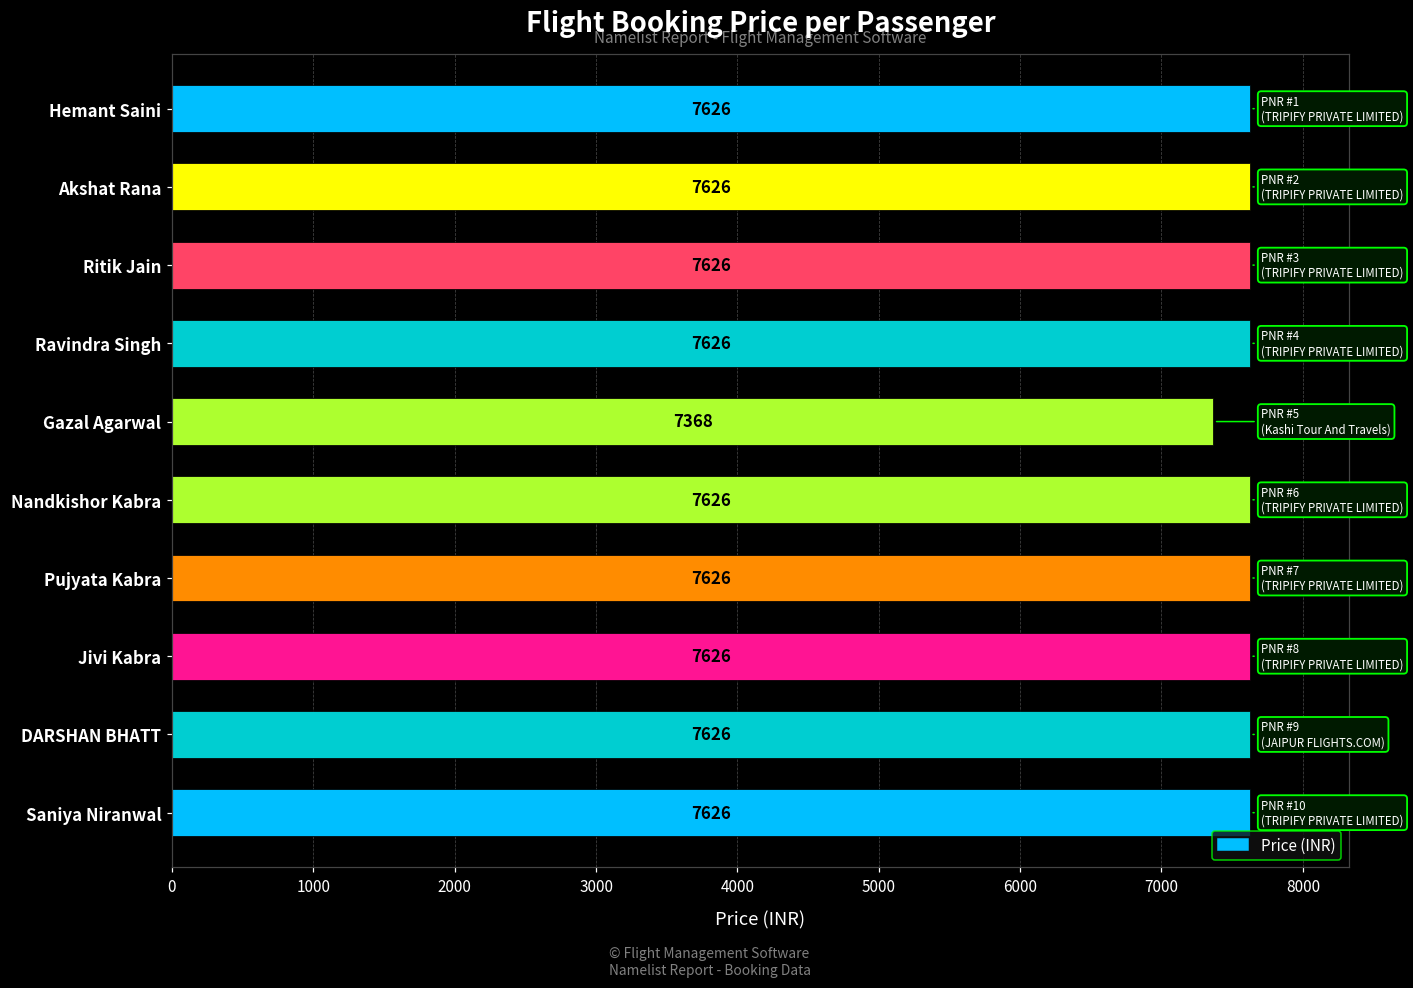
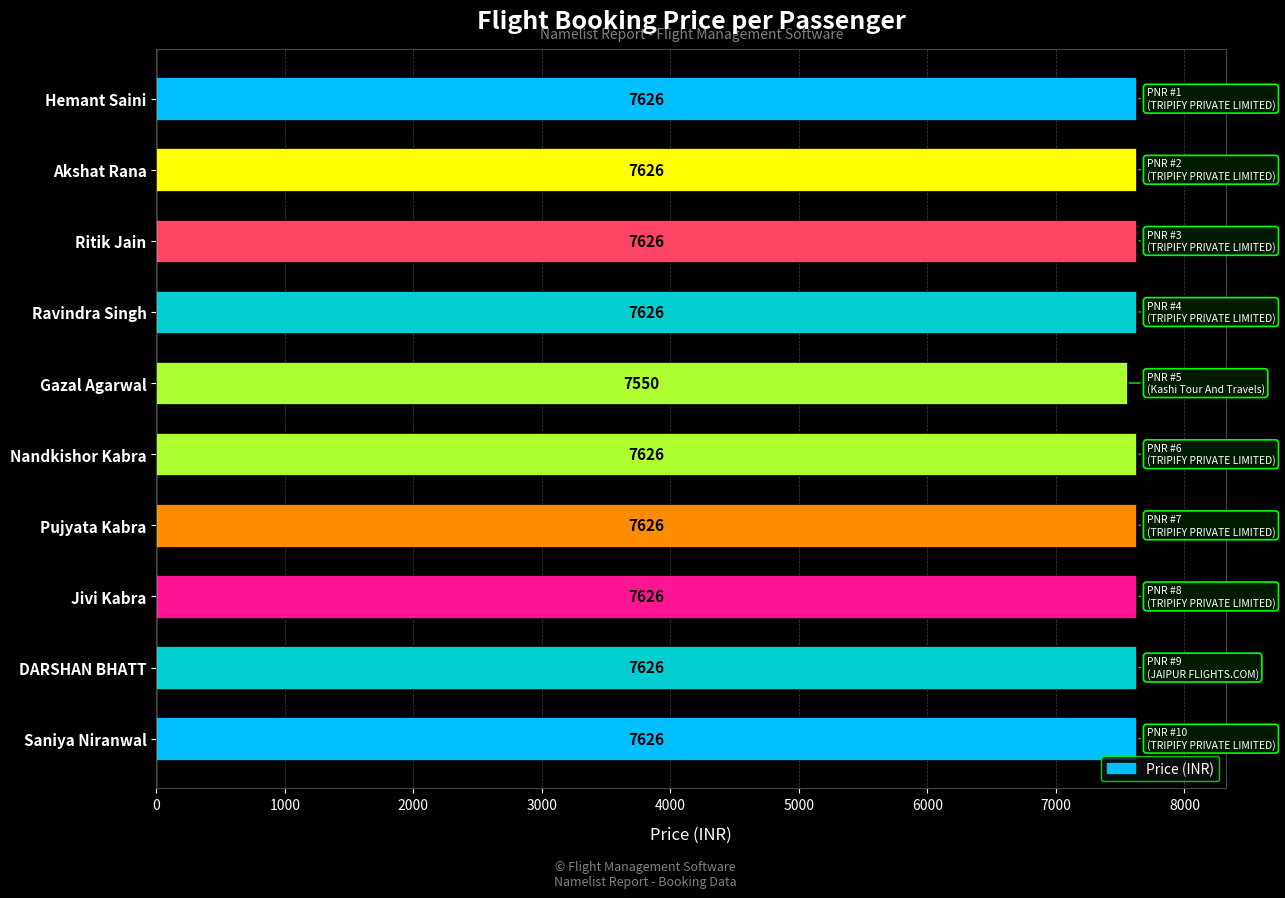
Gazal Agarwal: 7368 -> 7550
